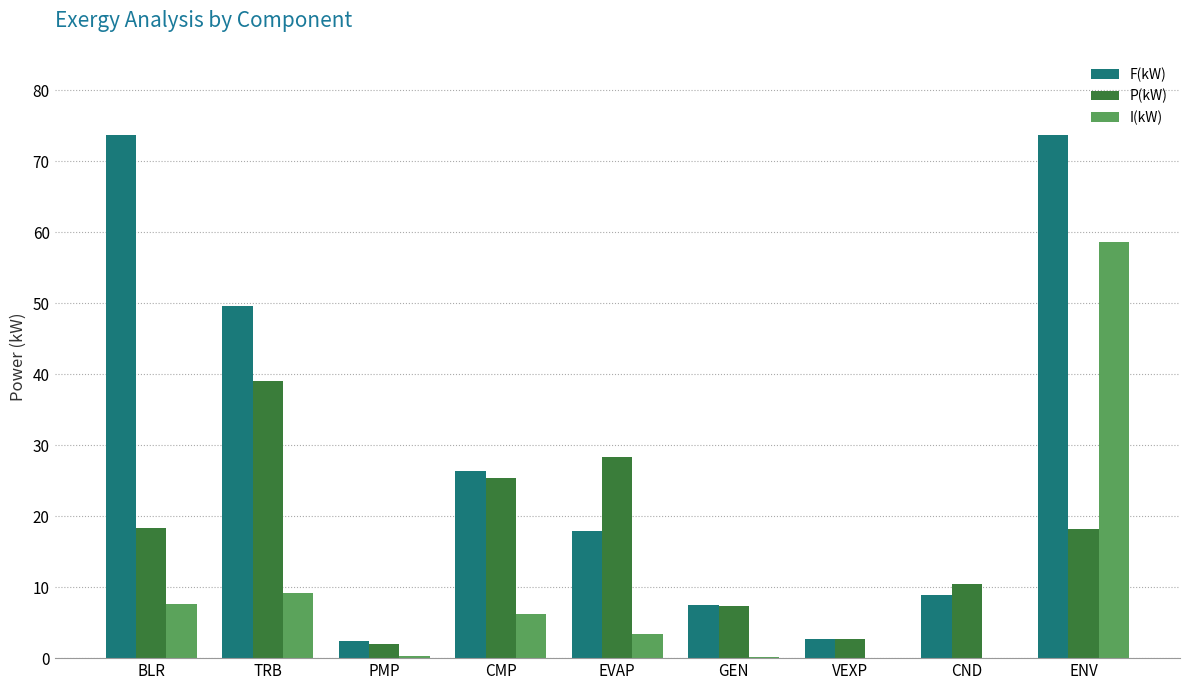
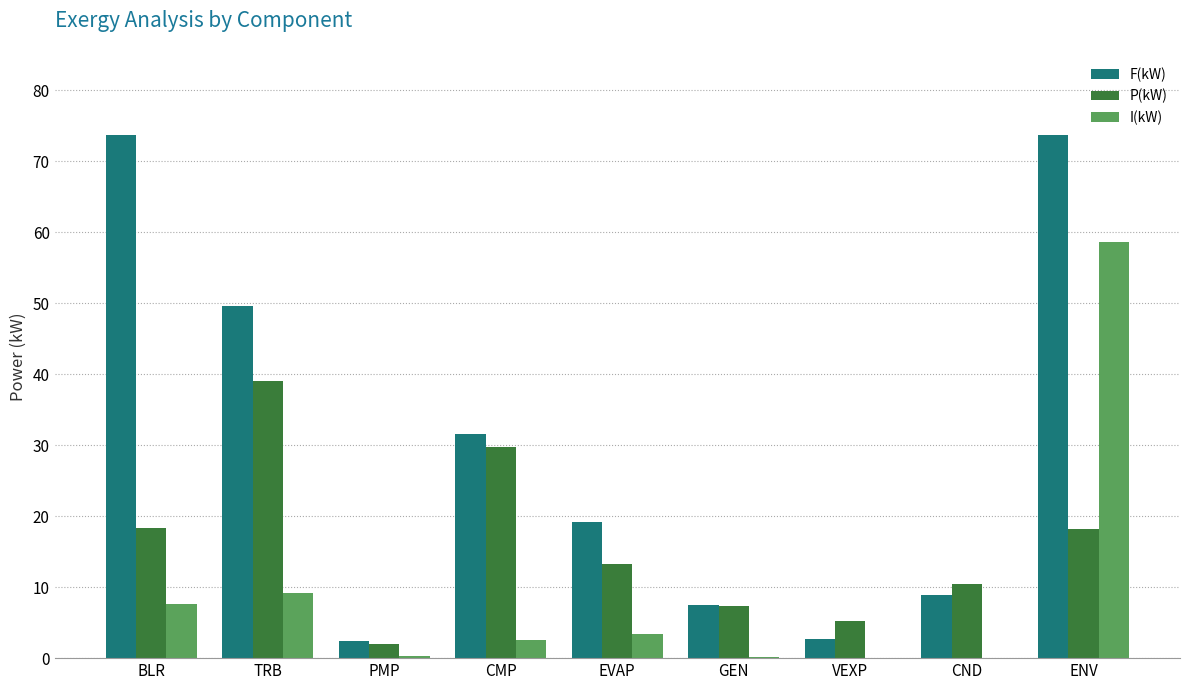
F(kW), CMP: 26 -> 32
P(kW), CMP: 25 -> 30
I(kW), CMP: 6 -> 3
F(kW), EVAP: 18 -> 19
P(kW), EVAP: 28 -> 13
P(kW), VEXP: 3 -> 5
